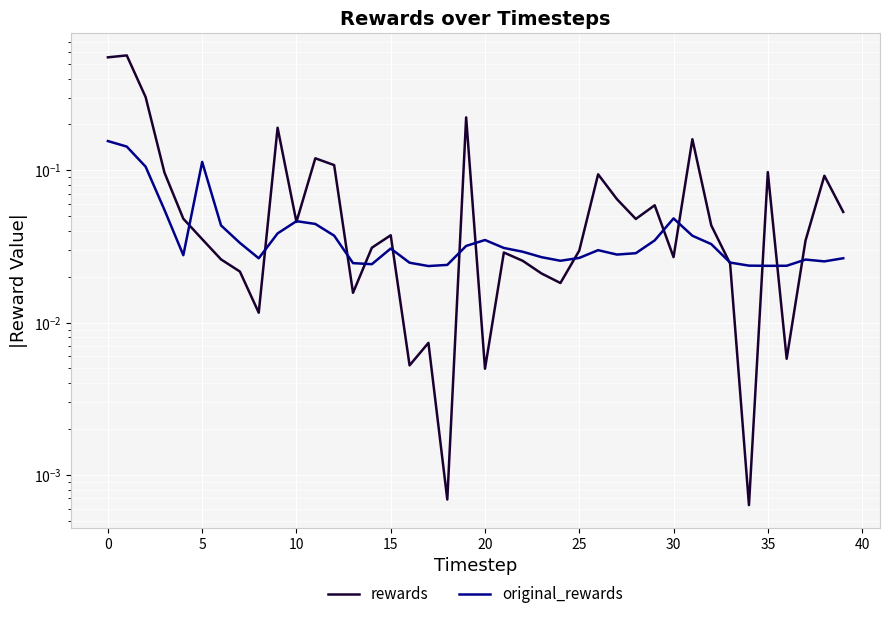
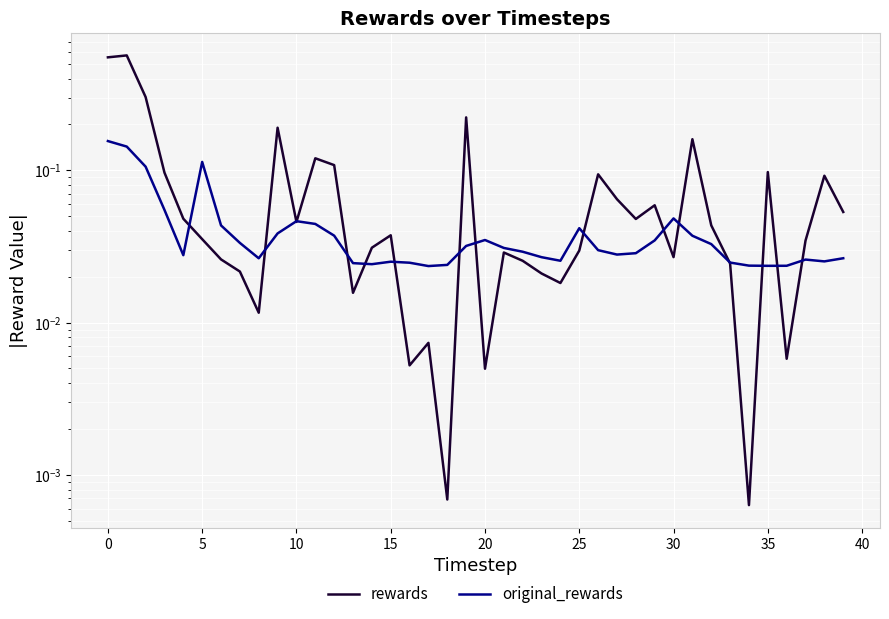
original_rewards, 15: 0.031 -> 0.025
original_rewards, 25: 0.027 -> 0.042
